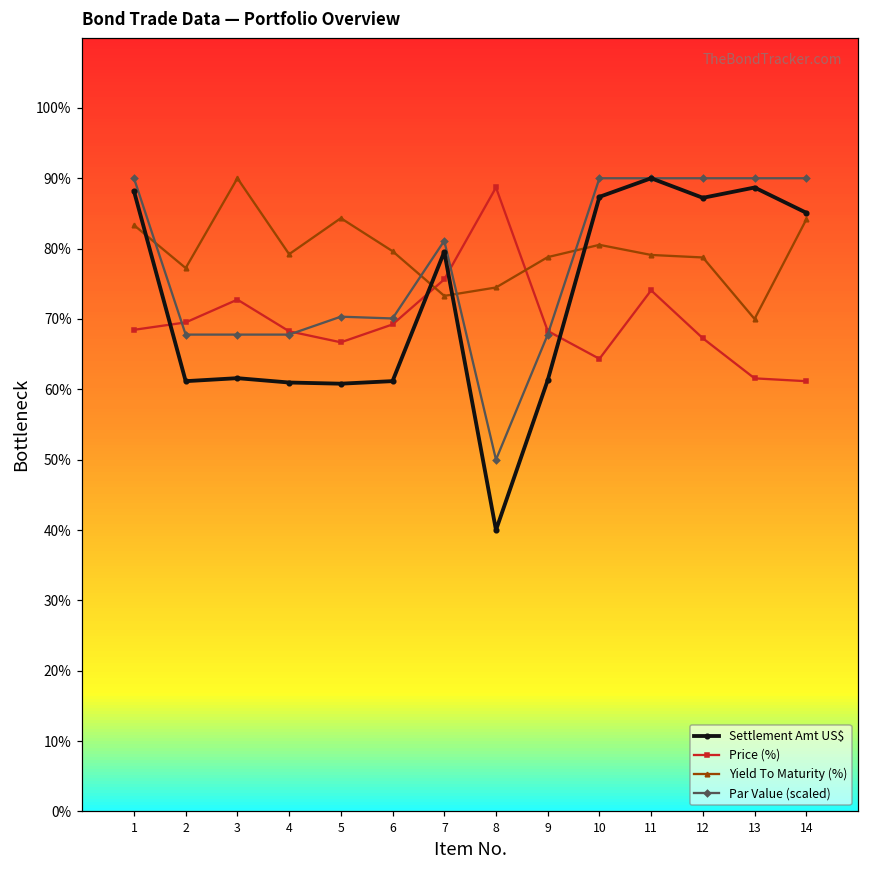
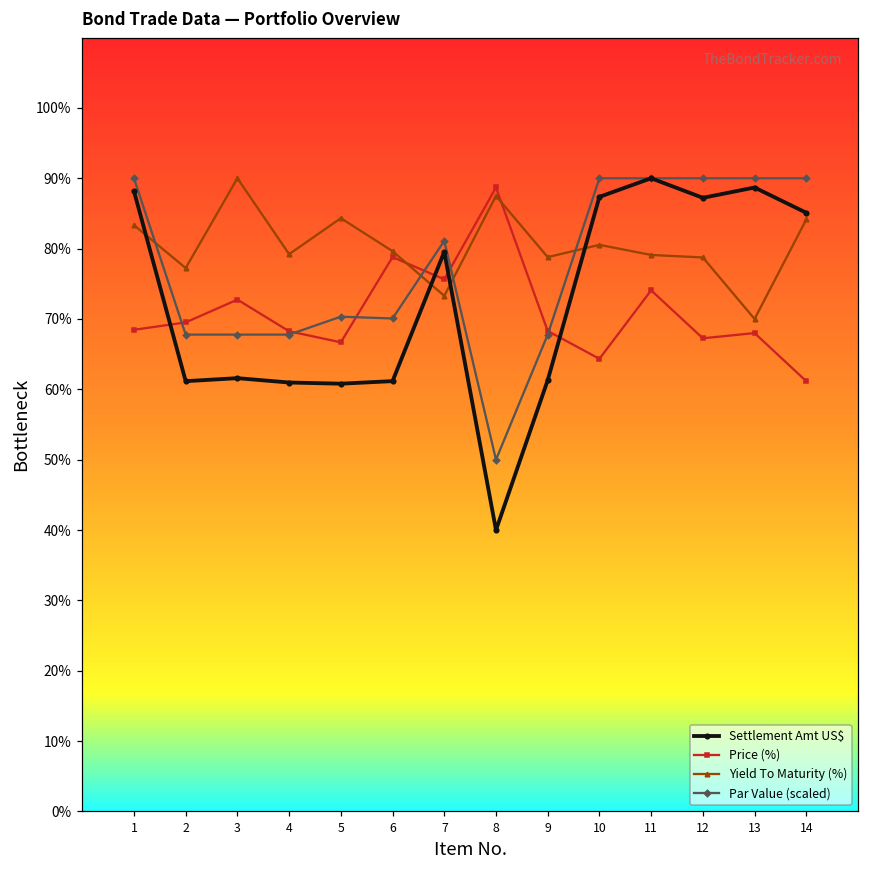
Price (%), 6: 69% -> 79%
Yield To Maturity (%), 8: 74% -> 87%
Price (%), 13: 62% -> 68%
